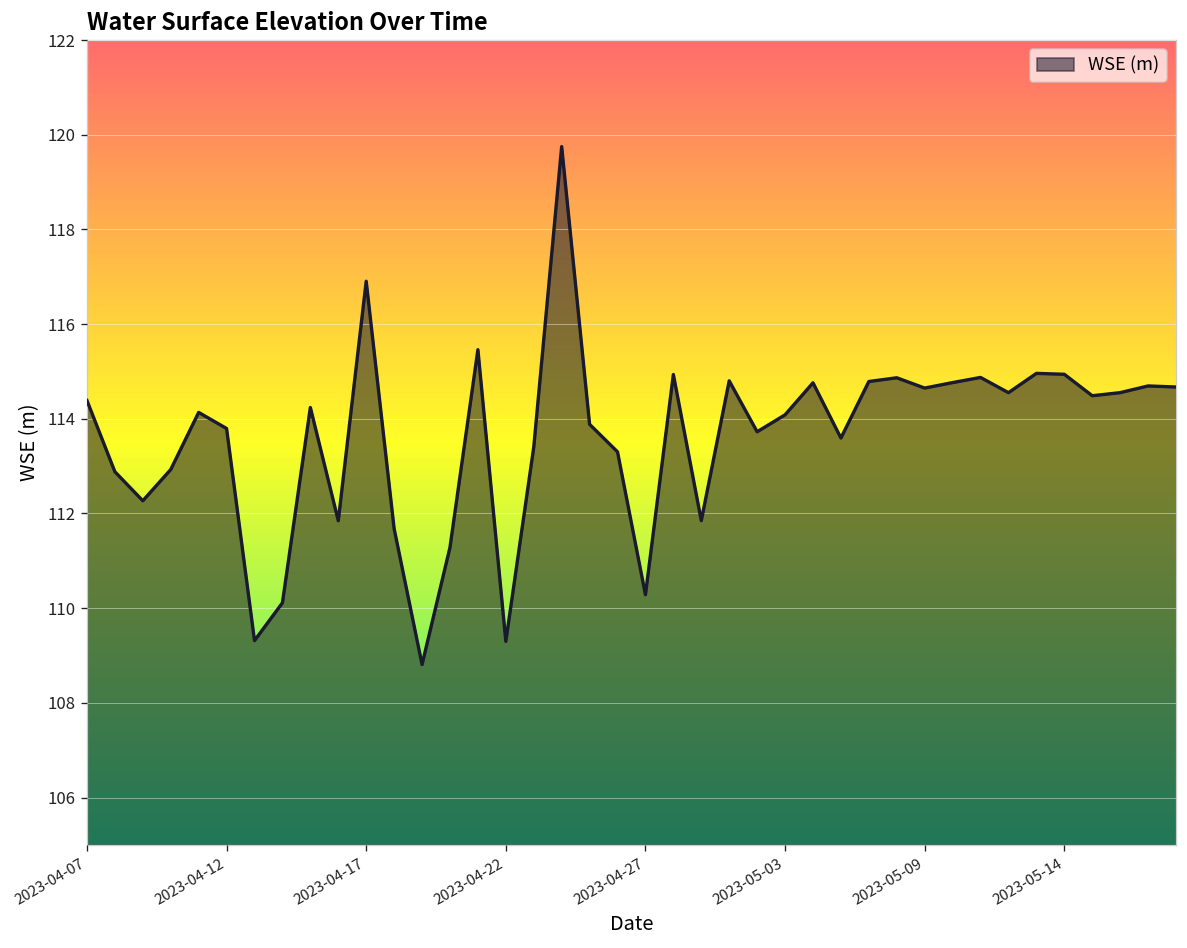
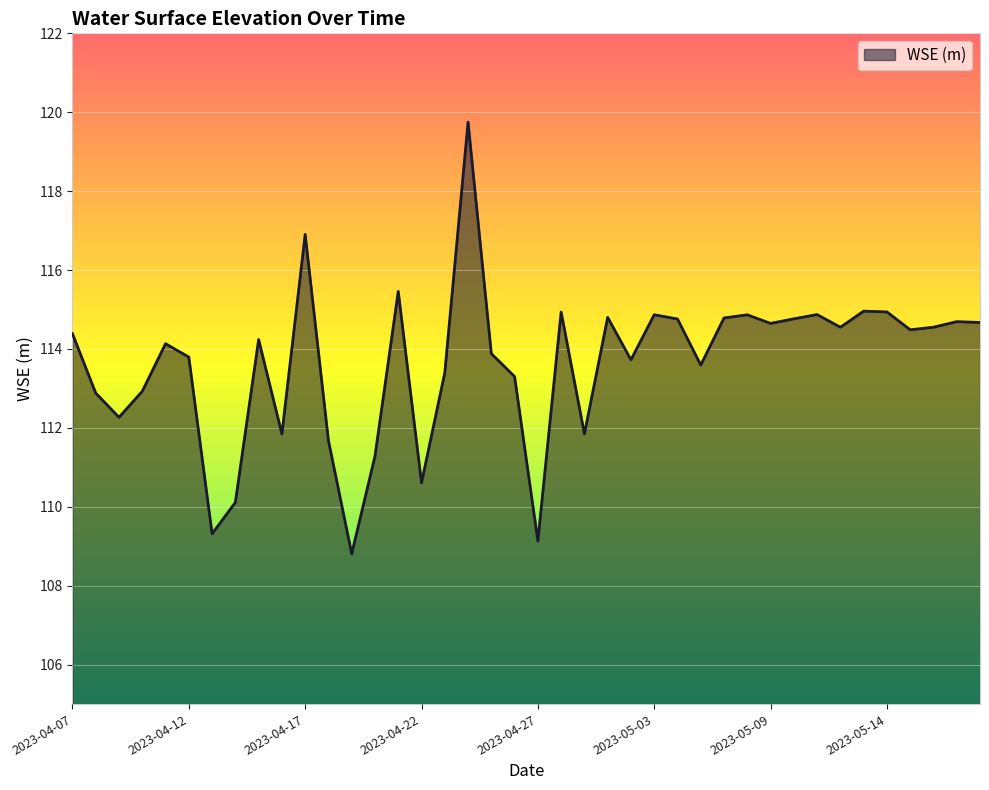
2023-04-22: 109.3 -> 110.6
2023-04-27: 110.3 -> 109.1
2023-05-03: 114.1 -> 114.9
